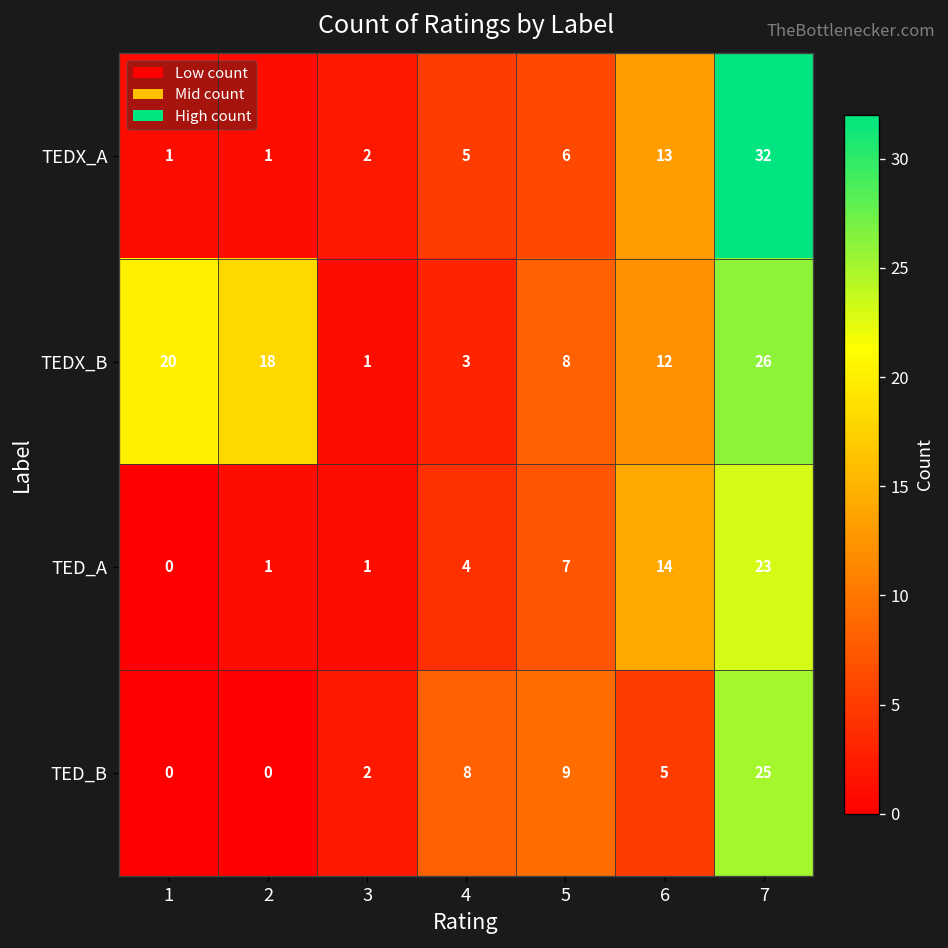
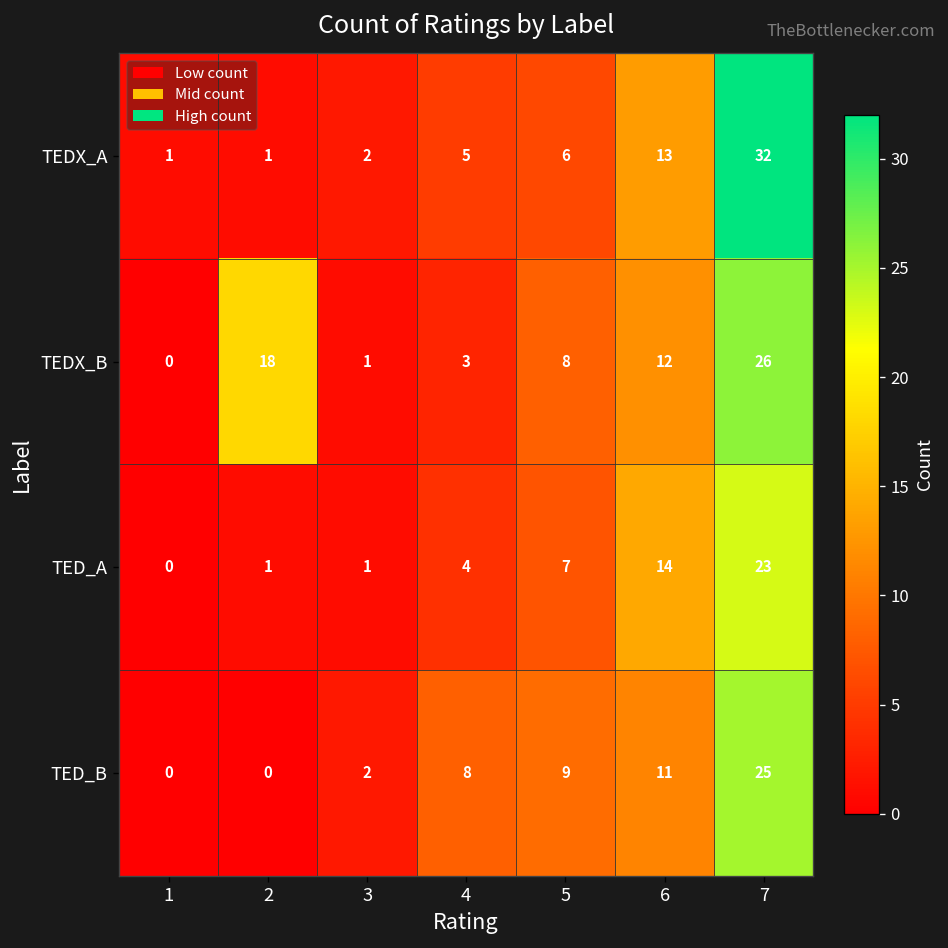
TEDX_B, 1: 20 -> 0
TED_B, 6: 5 -> 11
